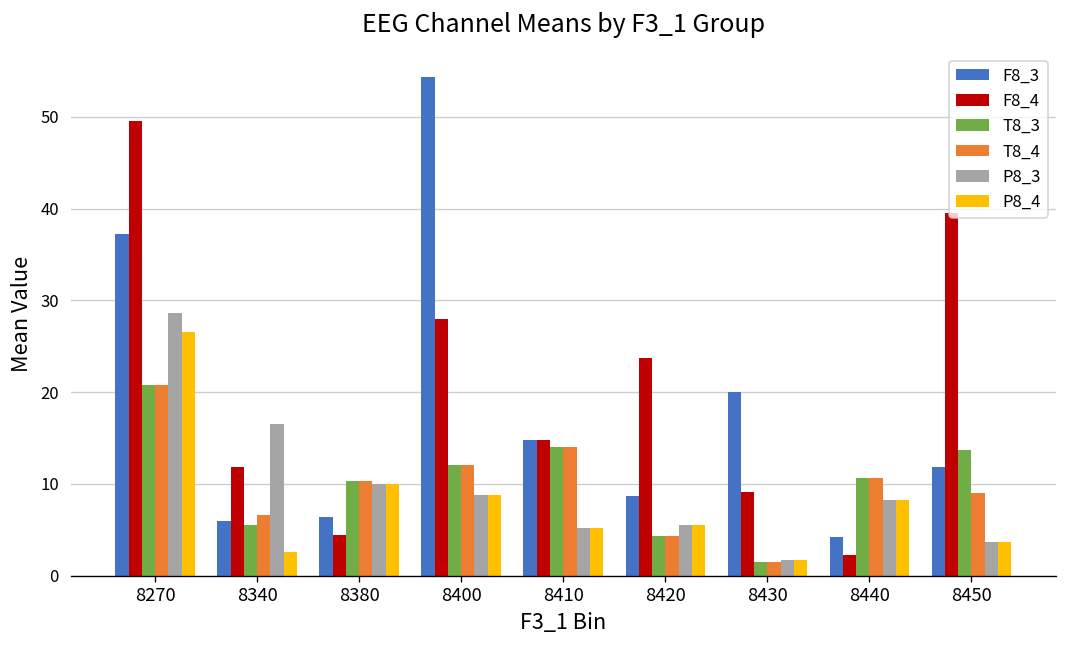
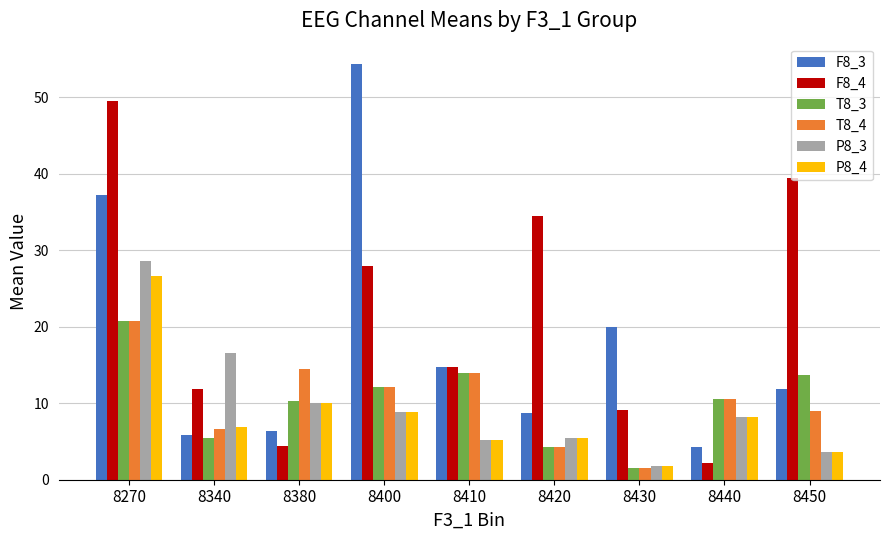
P8_4, 8340: 3 -> 7
T8_4, 8380: 10 -> 15
F8_4, 8420: 24 -> 35
